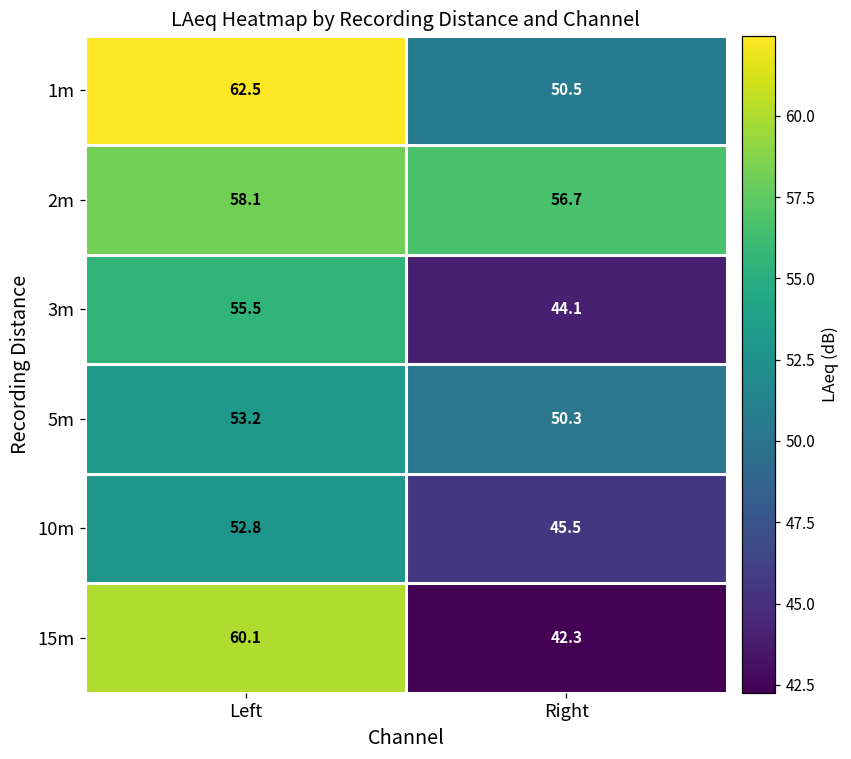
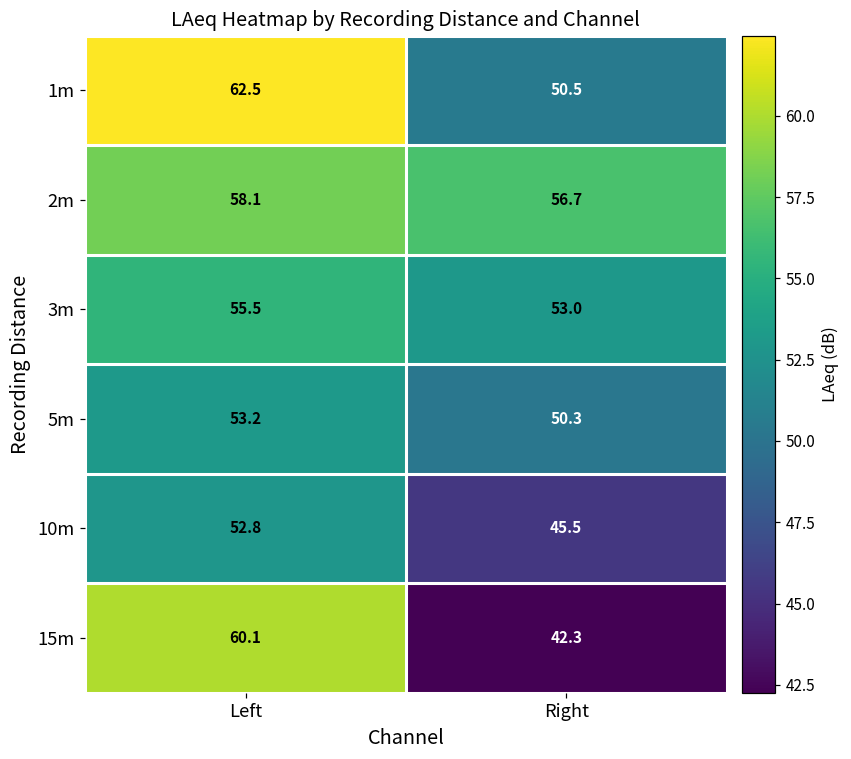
3m, Right: 44.1 -> 53.0
